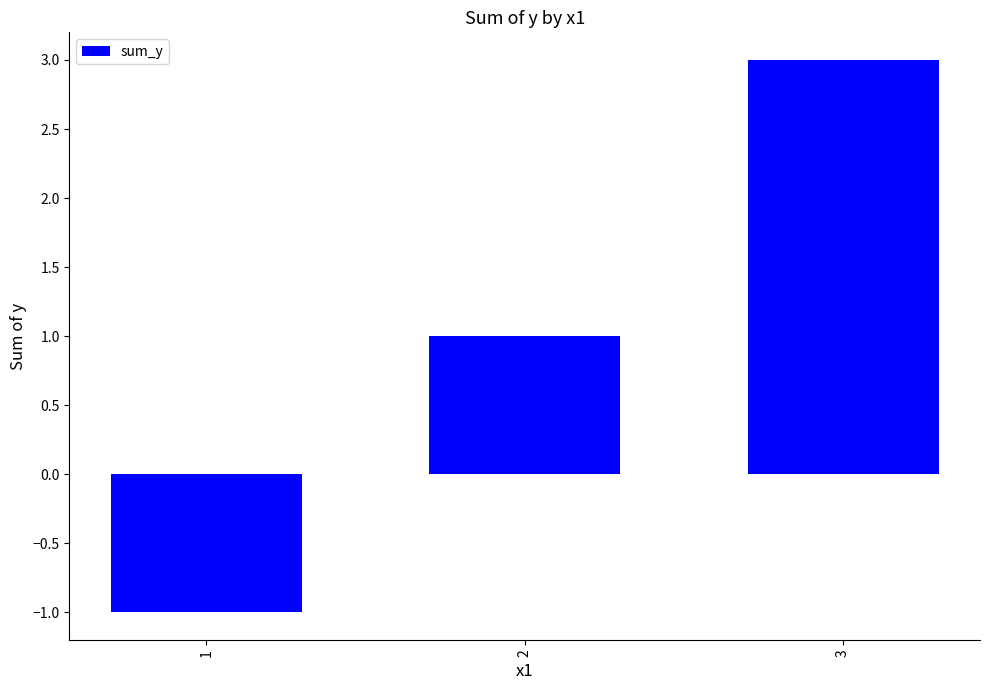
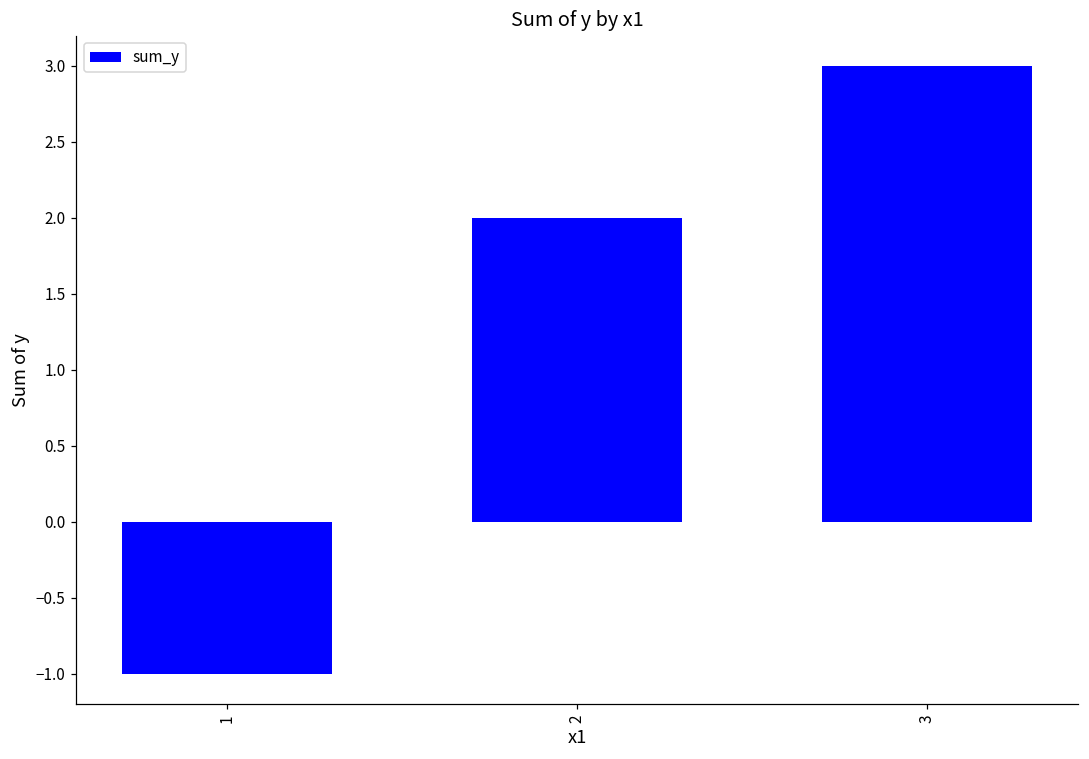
2: 1 -> 2
